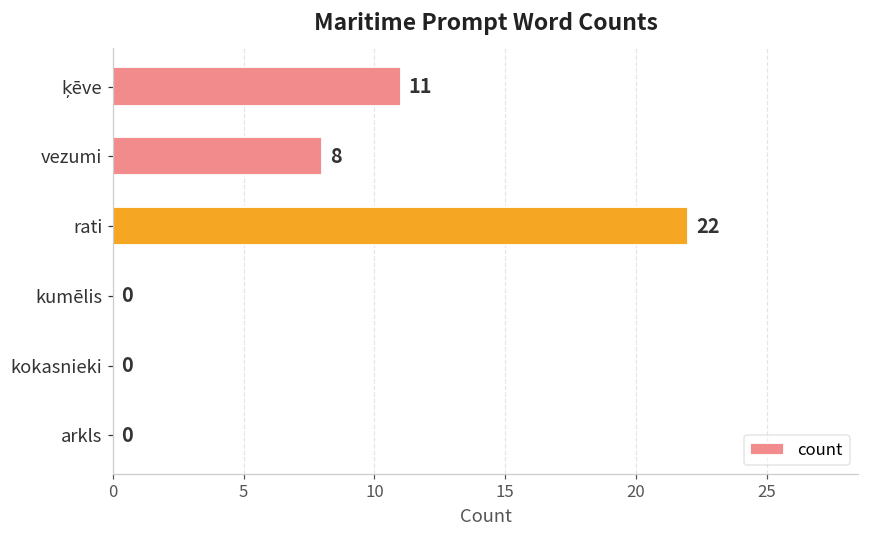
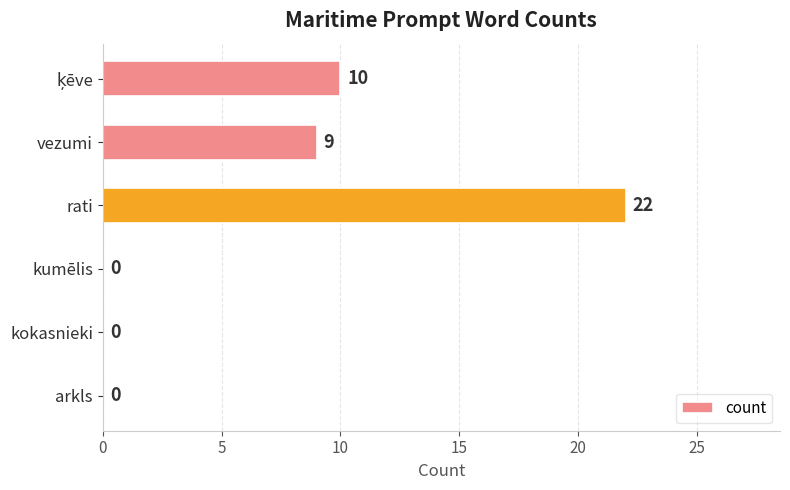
ķēve: 11 -> 10
vezumi: 8 -> 9
